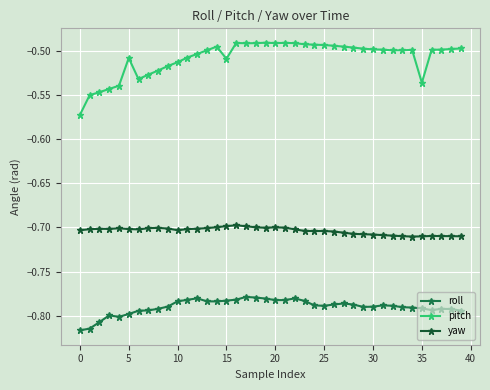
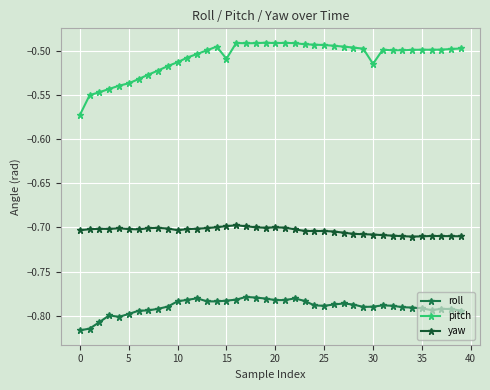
pitch, 5: -0.51 -> -0.54
pitch, 30: -0.50 -> -0.52
pitch, 35: -0.54 -> -0.50
